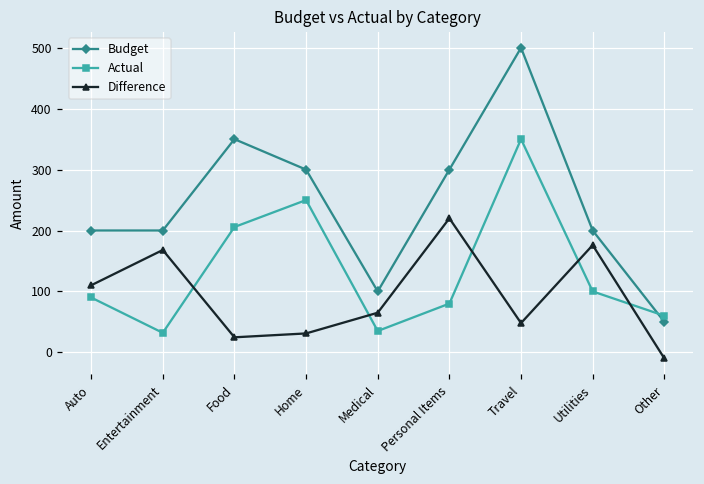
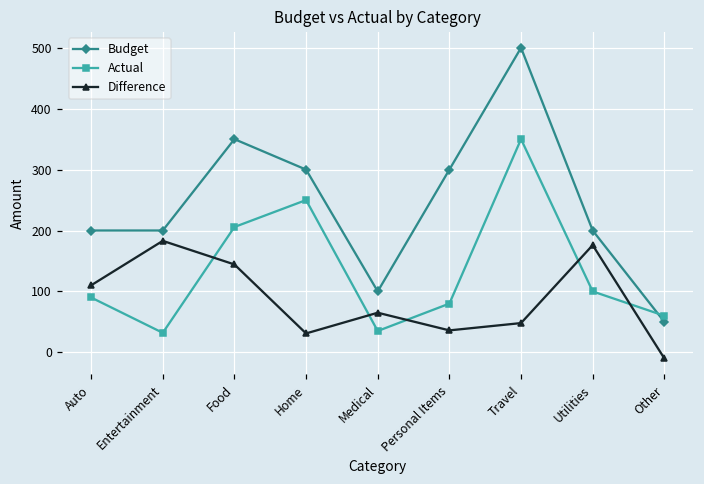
Difference, Entertainment: 170 -> 180
Difference, Food: 20 -> 140
Difference, Personal Items: 220 -> 40
